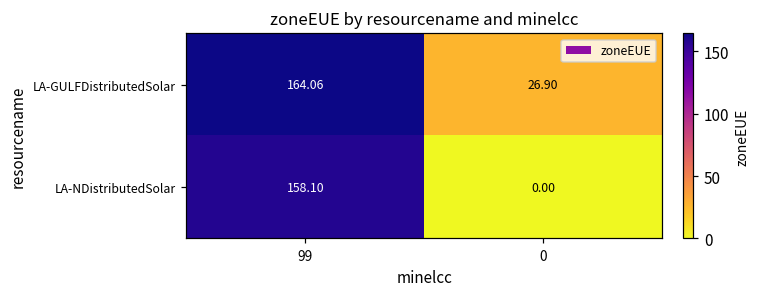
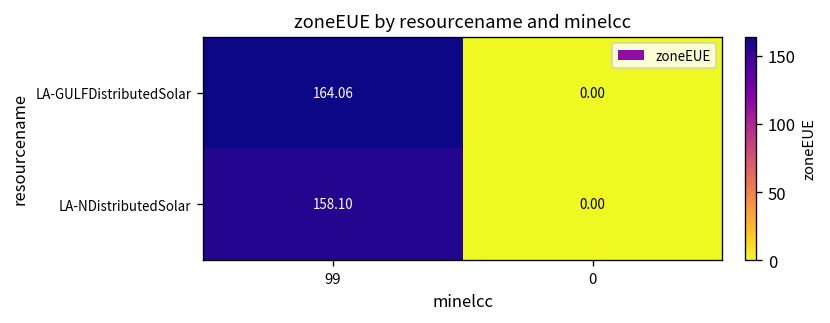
LA-GULFDistributedSolar, 0: 26.90 -> 0.00
